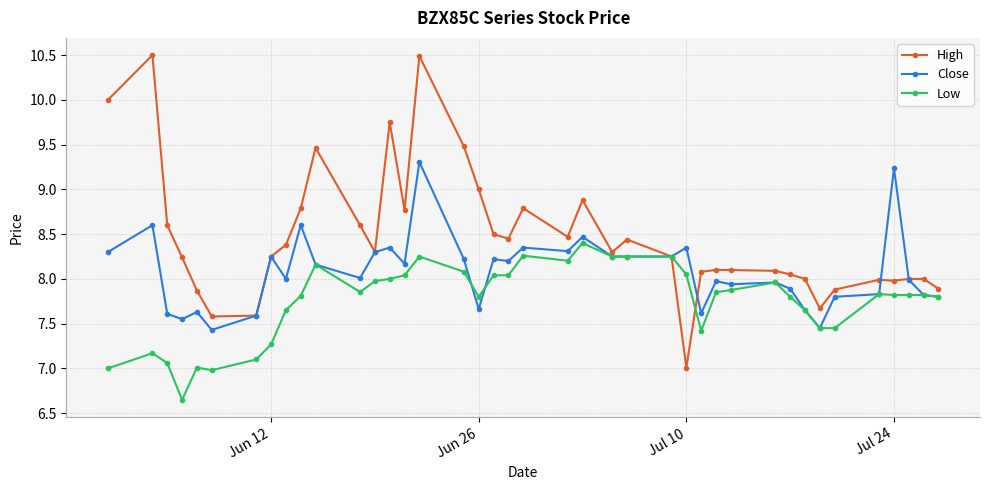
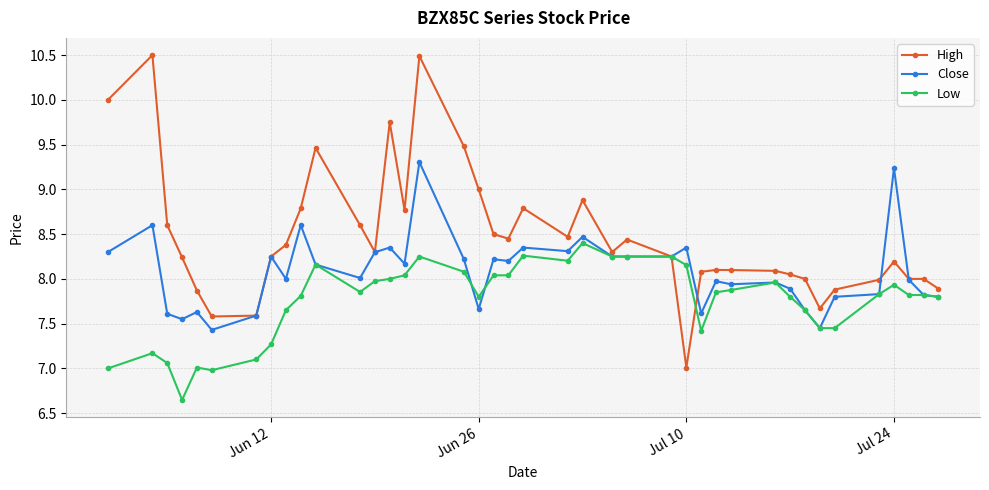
Low, Jul 10: 8.1 -> 8.2
High, Jul 24: 8.0 -> 8.2
Low, Jul 24: 7.8 -> 7.9
